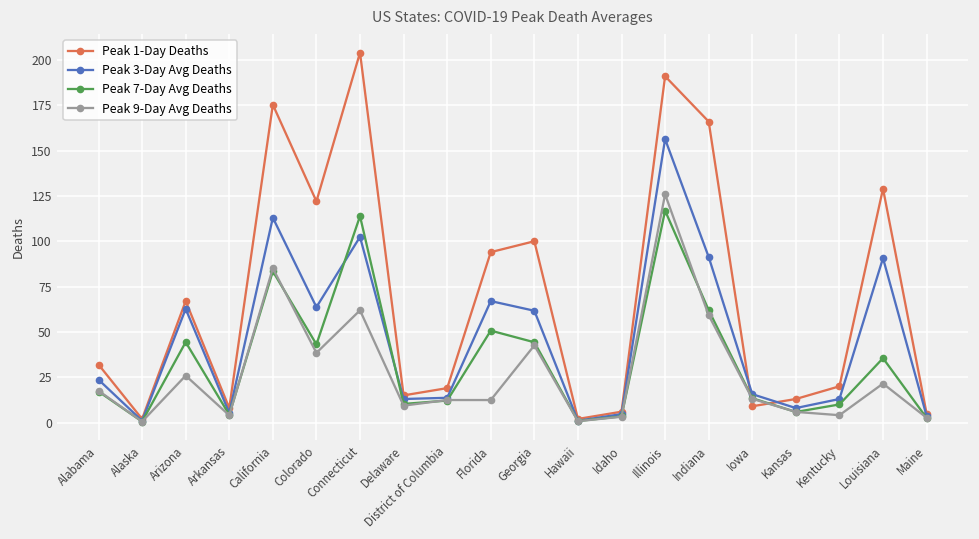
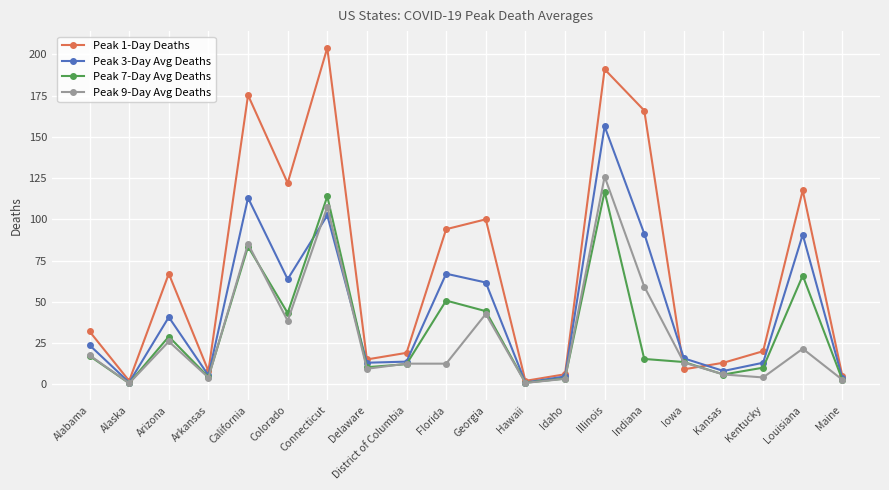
Peak 3-Day Avg Deaths, Arizona: 63 -> 41
Peak 7-Day Avg Deaths, Arizona: 44 -> 29
Peak 9-Day Avg Deaths, Connecticut: 62 -> 108
Peak 7-Day Avg Deaths, Indiana: 62 -> 15
Peak 1-Day Deaths, Louisiana: 129 -> 118
Peak 7-Day Avg Deaths, Louisiana: 36 -> 66
